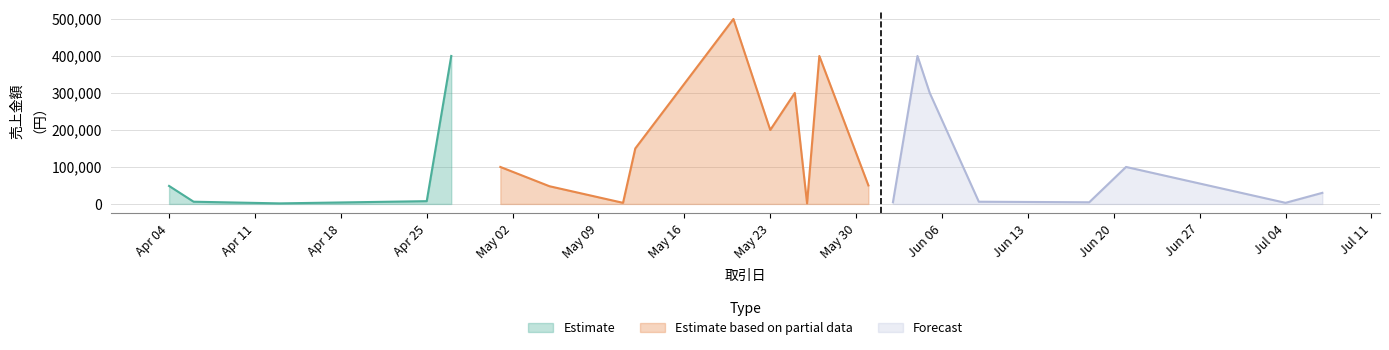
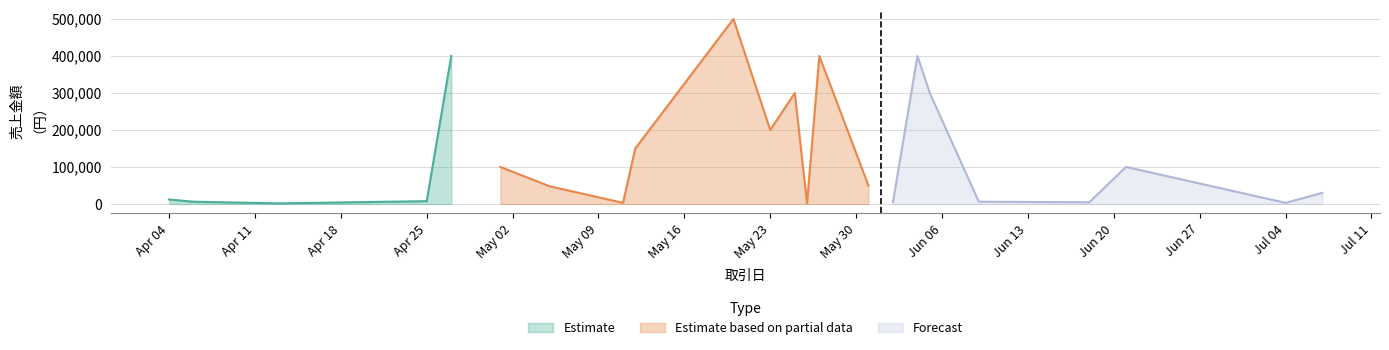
Estimate, Apr 04: 50,000 -> 10,000
